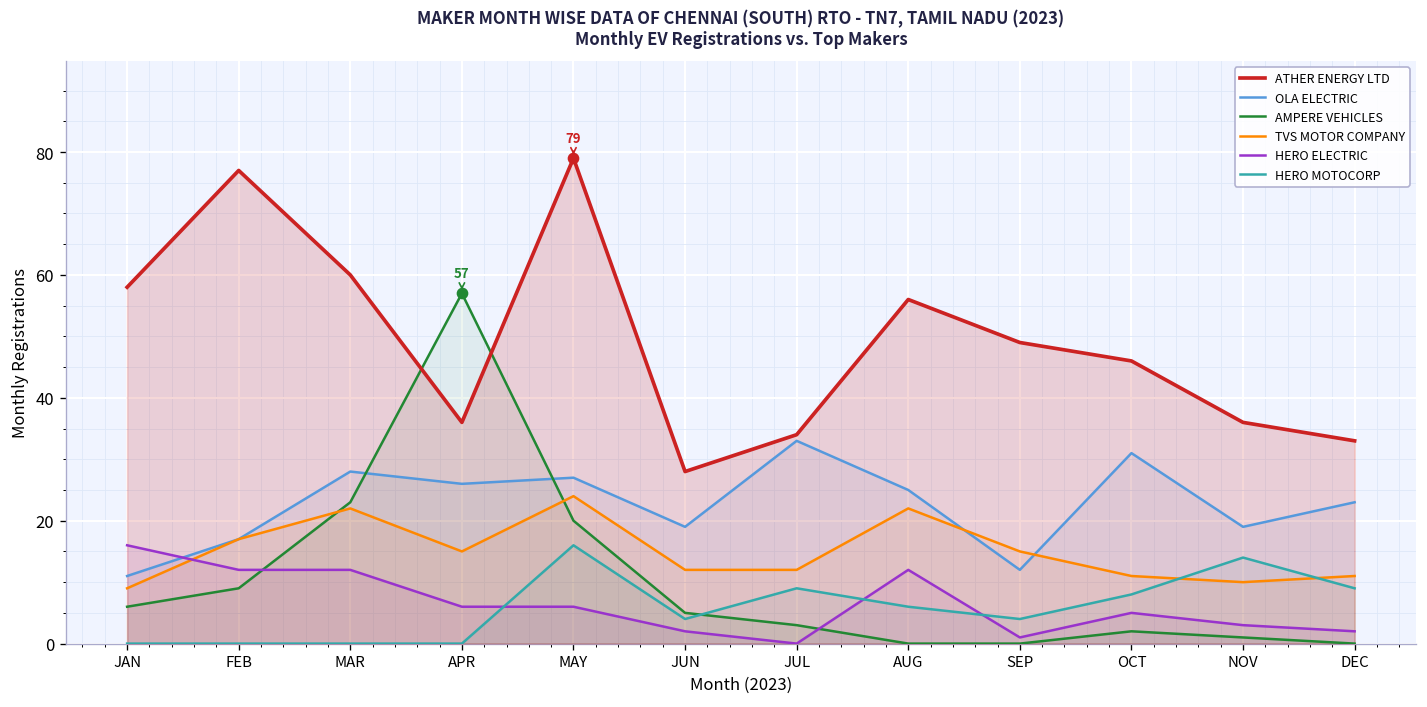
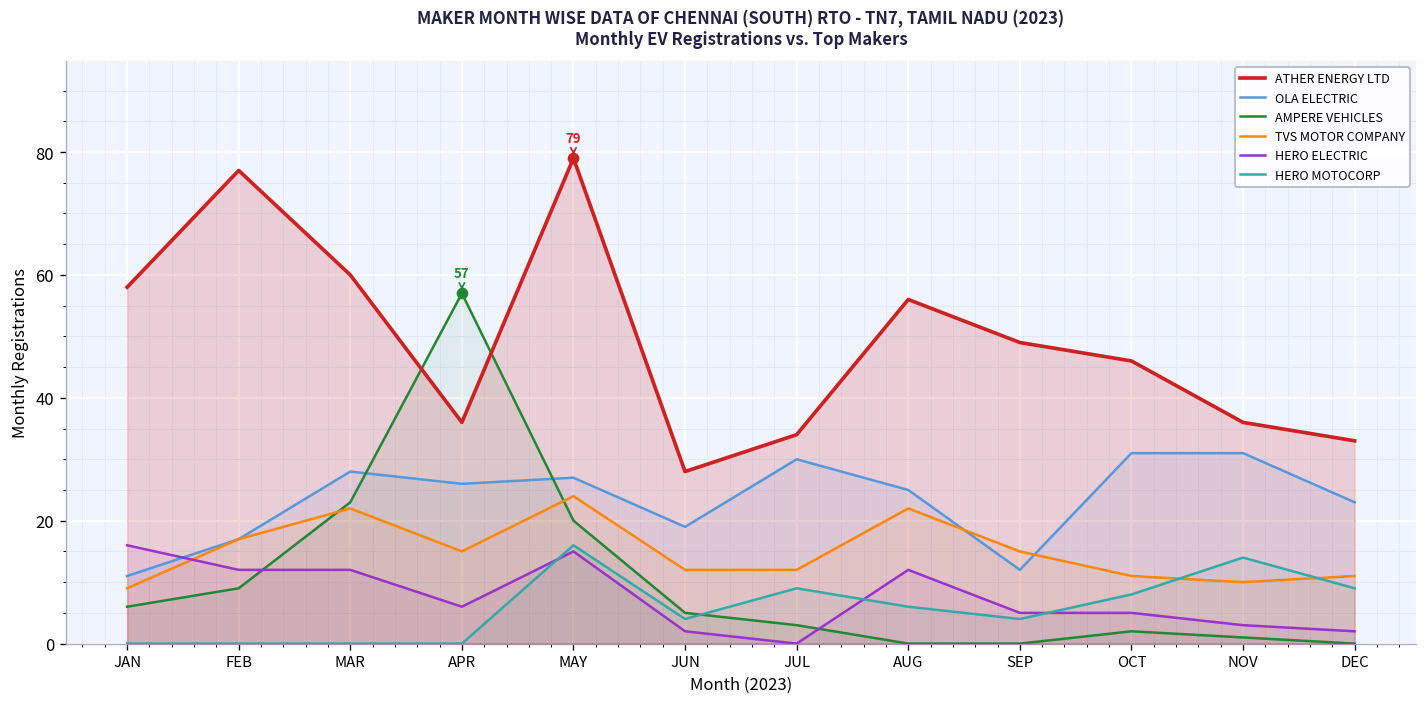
HERO ELECTRIC, MAY: 6 -> 15
OLA ELECTRIC, JUL: 33 -> 30
HERO ELECTRIC, SEP: 1 -> 5
OLA ELECTRIC, NOV: 19 -> 31
